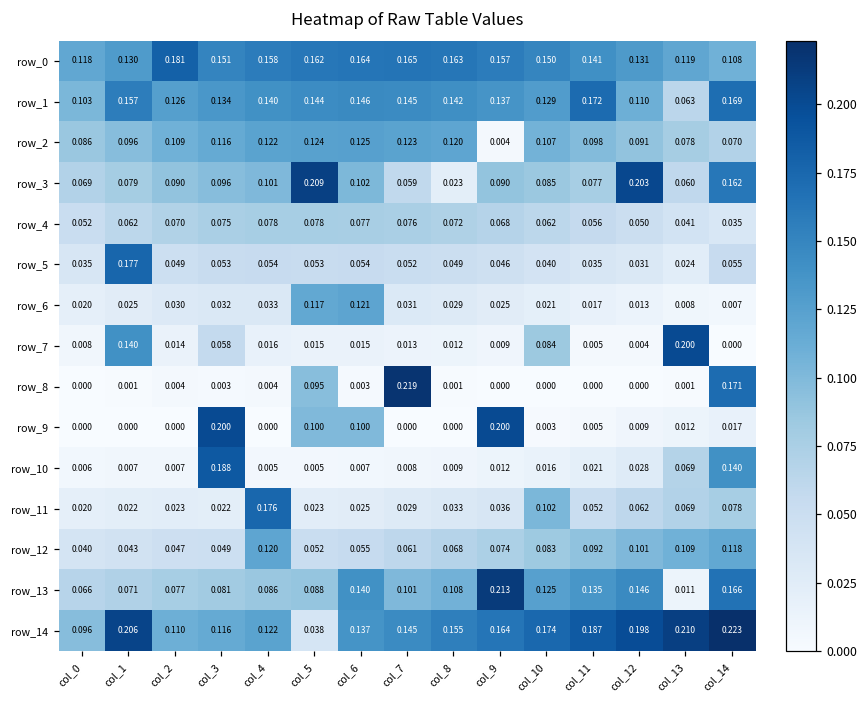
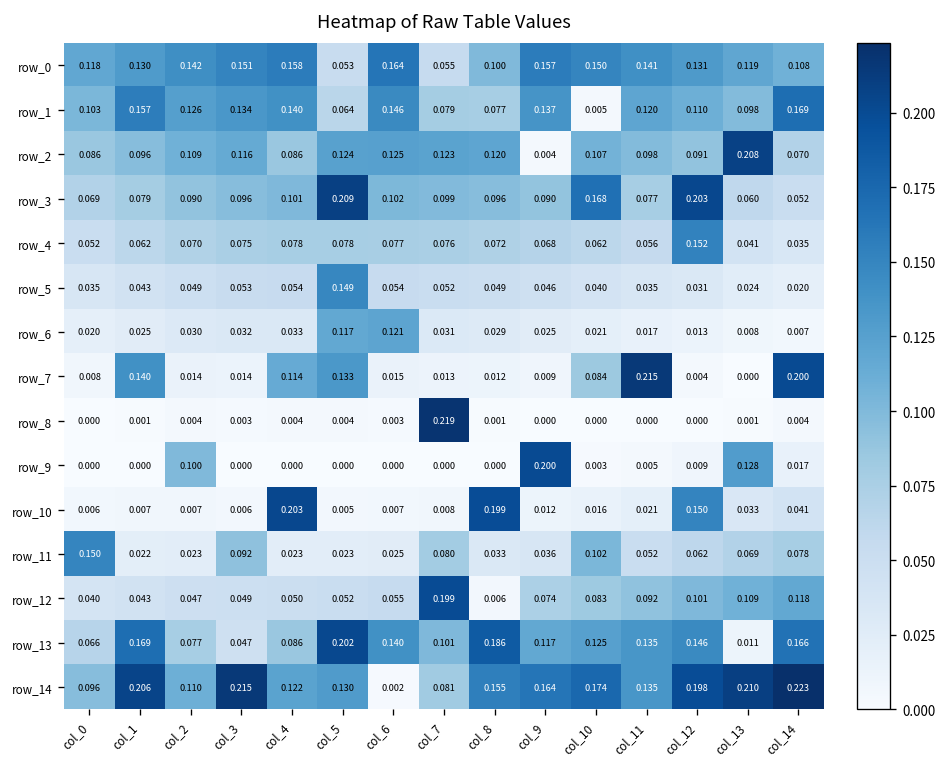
row_0, col_2: 0.181 -> 0.142
row_0, col_5: 0.162 -> 0.053
row_0, col_7: 0.165 -> 0.055
row_0, col_8: 0.163 -> 0.100
row_1, col_5: 0.144 -> 0.064
row_1, col_7: 0.145 -> 0.079
row_1, col_8: 0.142 -> 0.077
row_1, col_10: 0.129 -> 0.005
row_1, col_11: 0.172 -> 0.120
row_1, col_13: 0.063 -> 0.098
row_2, col_4: 0.122 -> 0.086
row_2, col_13: 0.078 -> 0.208
row_3, col_7: 0.059 -> 0.099
row_3, col_8: 0.023 -> 0.096
row_3, col_10: 0.085 -> 0.168
row_3, col_14: 0.162 -> 0.052
row_4, col_12: 0.050 -> 0.152
row_5, col_1: 0.177 -> 0.043
row_5, col_5: 0.053 -> 0.149
row_5, col_14: 0.055 -> 0.020
row_7, col_3: 0.058 -> 0.014
row_7, col_4: 0.016 -> 0.114
row_7, col_5: 0.015 -> 0.133
row_7, col_11: 0.005 -> 0.215
row_7, col_13: 0.200 -> 0.000
row_7, col_14: 0.000 -> 0.200
row_8, col_5: 0.095 -> 0.004
row_8, col_14: 0.171 -> 0.004
row_9, col_2: 0.000 -> 0.100
row_9, col_3: 0.200 -> 0.000
row_9, col_5: 0.100 -> 0.000
row_9, col_6: 0.100 -> 0.000
row_9, col_13: 0.012 -> 0.128
row_10, col_3: 0.188 -> 0.006
row_10, col_4: 0.005 -> 0.203
row_10, col_8: 0.009 -> 0.199
row_10, col_12: 0.028 -> 0.150
row_10, col_13: 0.069 -> 0.033
row_10, col_14: 0.140 -> 0.041
row_11, col_0: 0.020 -> 0.150
row_11, col_3: 0.022 -> 0.092
row_11, col_4: 0.176 -> 0.023
row_11, col_7: 0.029 -> 0.080
row_12, col_4: 0.120 -> 0.050
row_12, col_7: 0.061 -> 0.199
row_12, col_8: 0.068 -> 0.006
row_13, col_1: 0.071 -> 0.169
row_13, col_3: 0.081 -> 0.047
row_13, col_5: 0.088 -> 0.202
row_13, col_8: 0.108 -> 0.186
row_13, col_9: 0.213 -> 0.117
row_14, col_3: 0.116 -> 0.215
row_14, col_5: 0.038 -> 0.130
row_14, col_6: 0.137 -> 0.002
row_14, col_7: 0.145 -> 0.081
row_14, col_11: 0.187 -> 0.135
